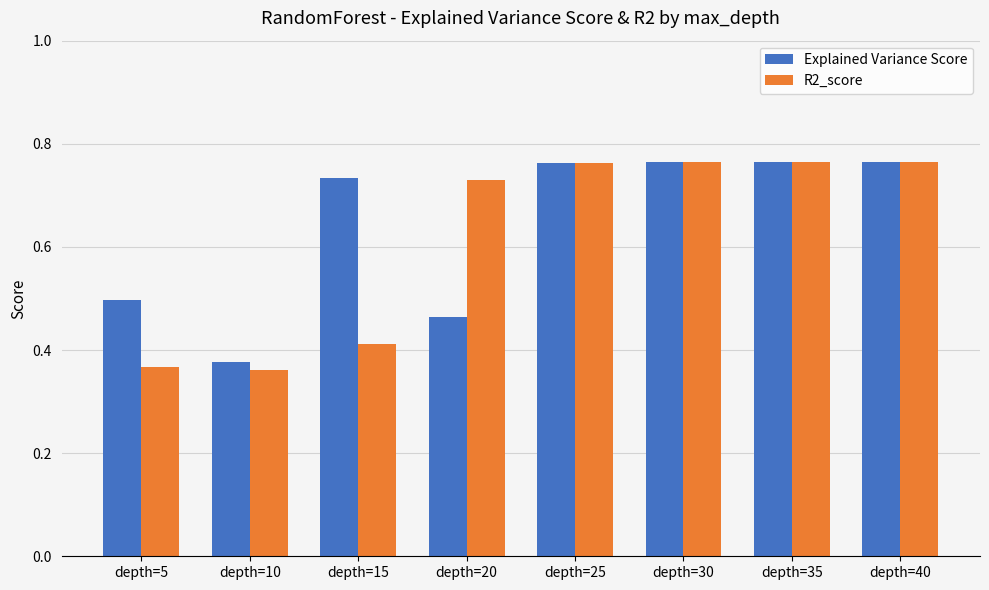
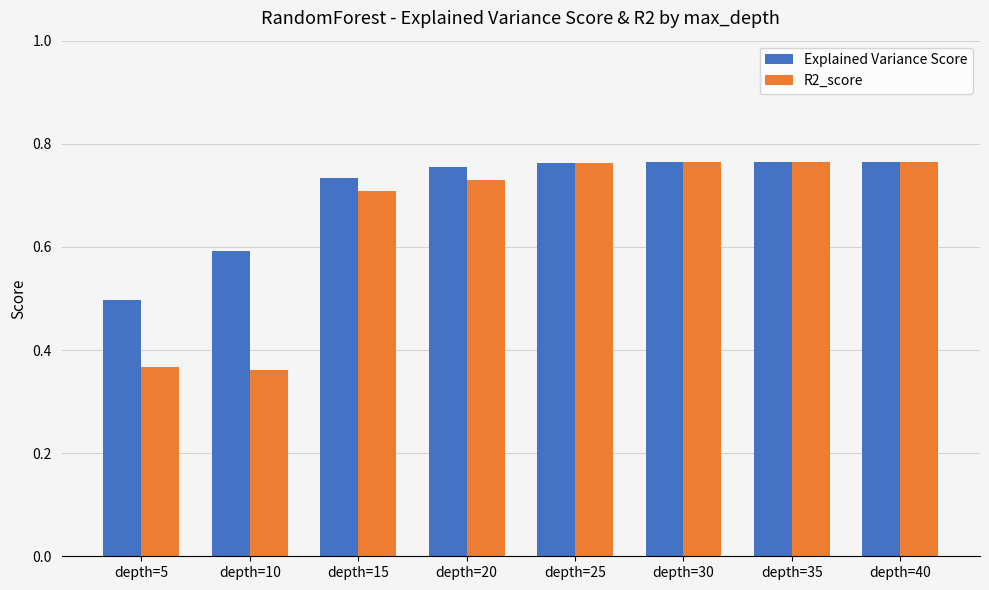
Explained Variance Score, depth=10: 0.38 -> 0.59
R2_score, depth=15: 0.41 -> 0.71
Explained Variance Score, depth=20: 0.46 -> 0.75
